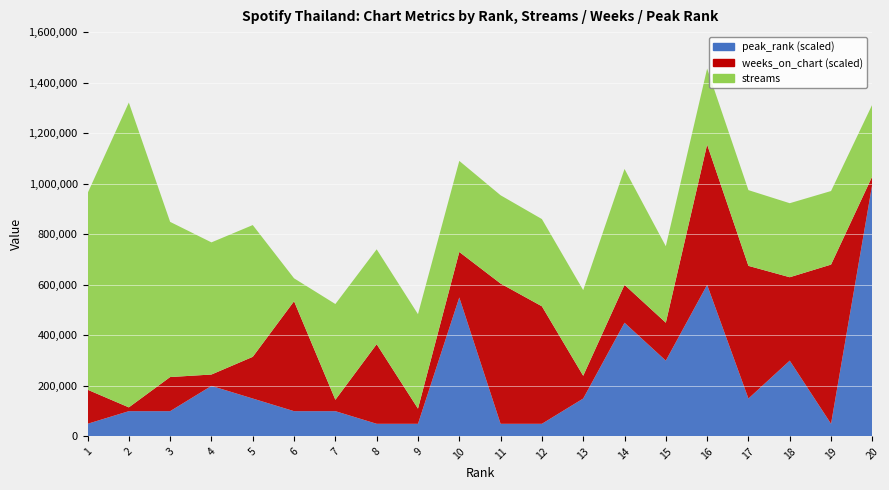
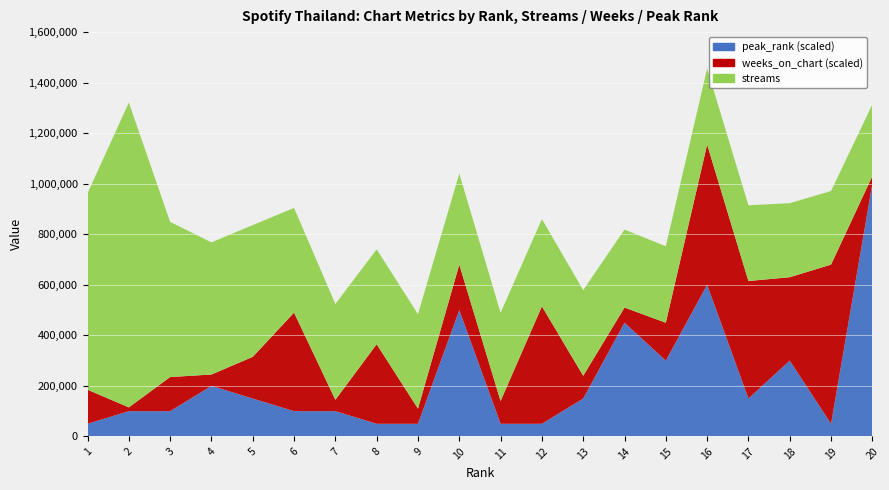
weeks_on_chart (scaled), 6: 440,000 -> 390,000
streams, 6: 90,000 -> 410,000
peak_rank (scaled), 10: 550,000 -> 500,000
weeks_on_chart (scaled), 11: 560,000 -> 90,000
weeks_on_chart (scaled), 14: 150,000 -> 60,000
streams, 14: 460,000 -> 310,000
weeks_on_chart (scaled), 17: 530,000 -> 470,000
